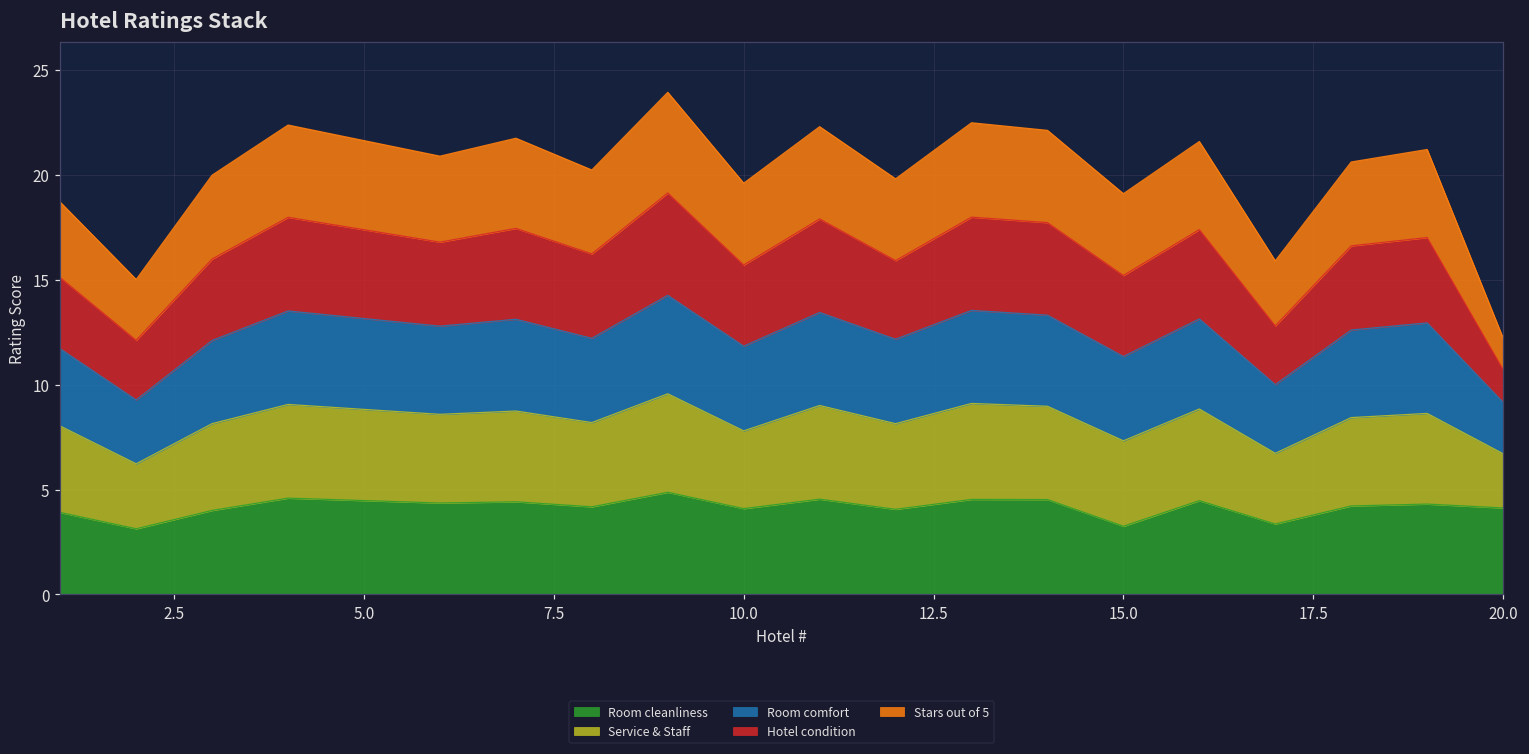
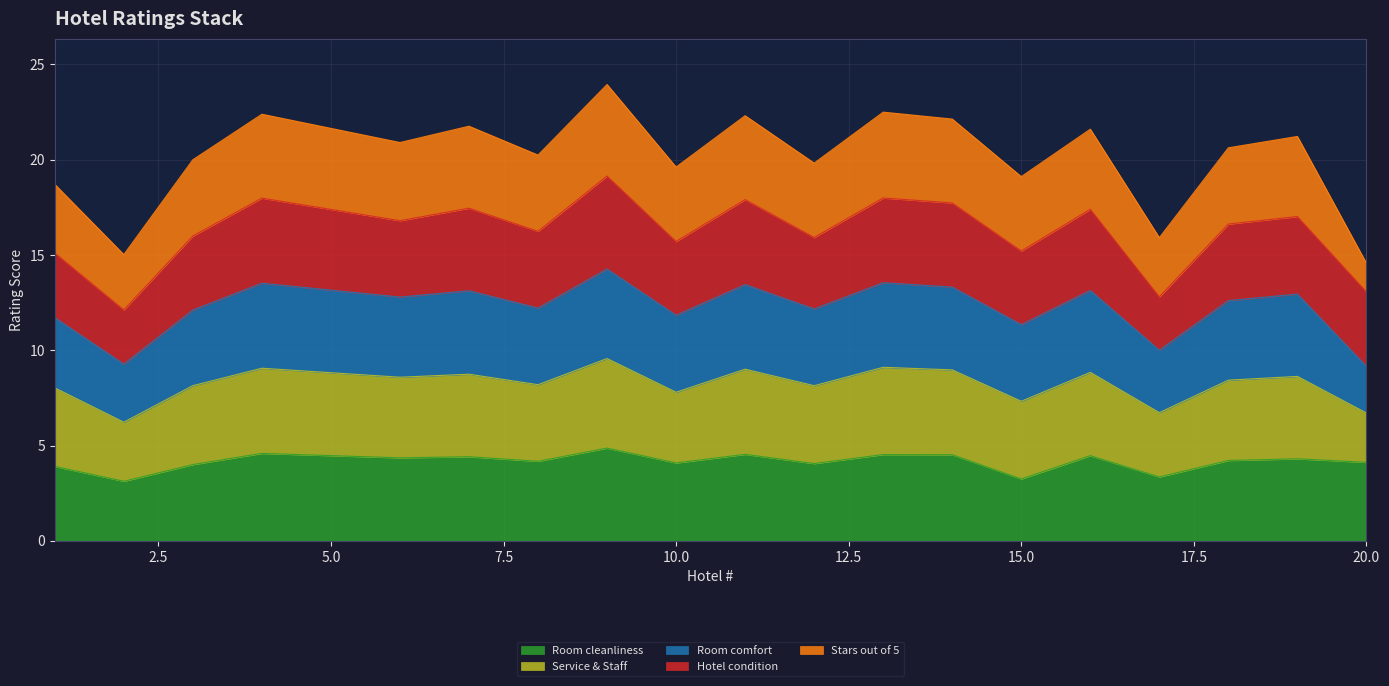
Hotel condition, 20.0: 1.6 -> 3.9
